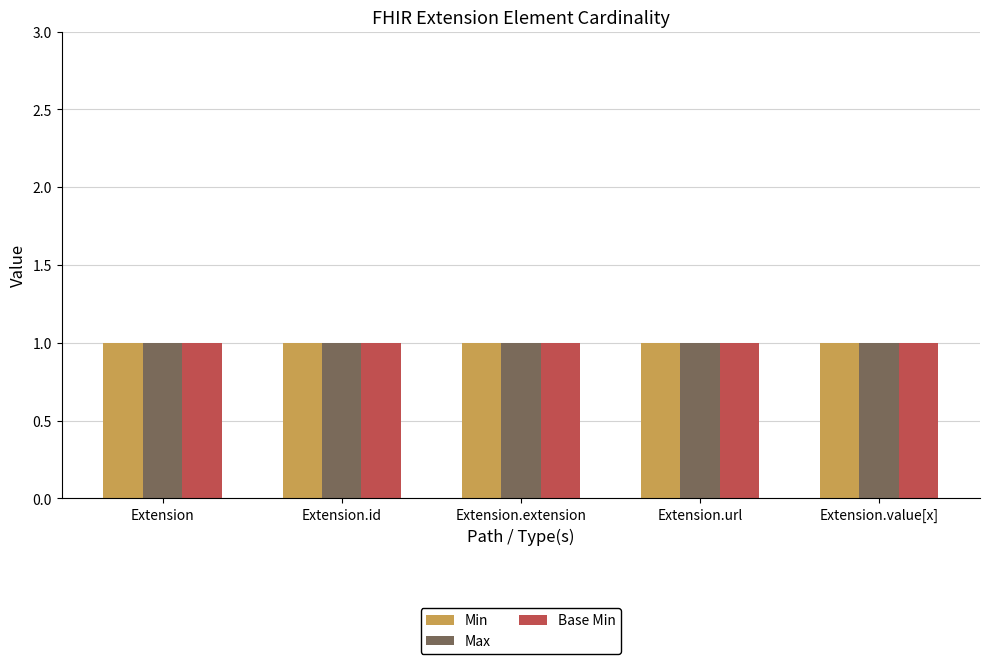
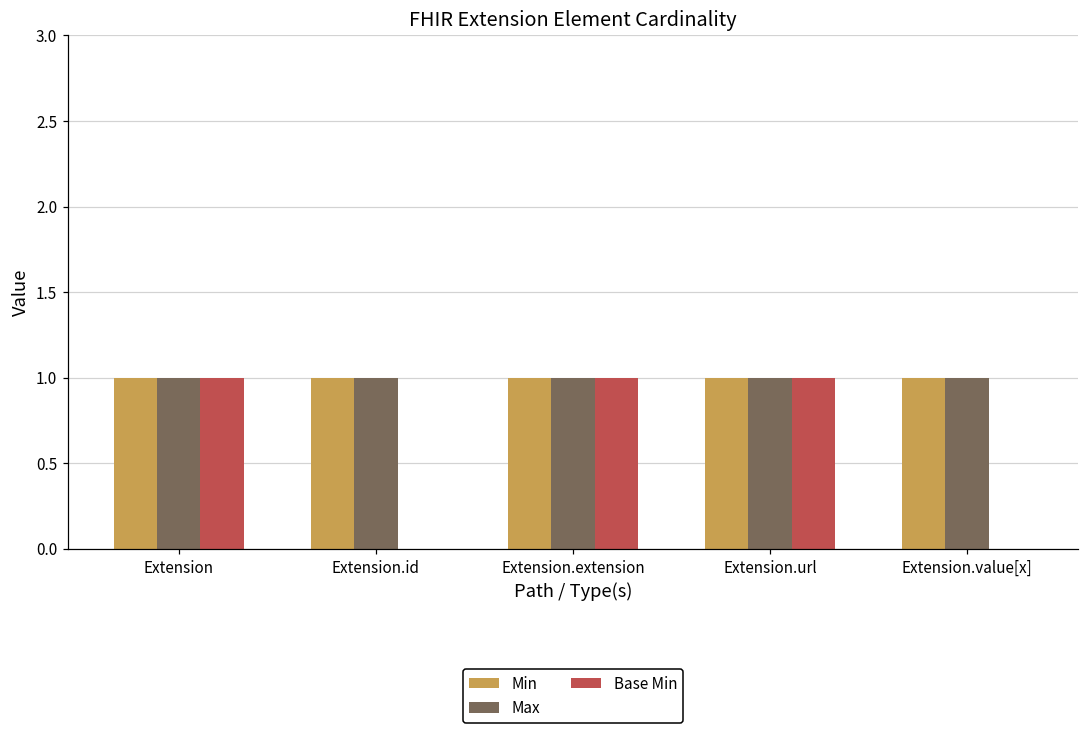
Base Min, Extension.id: 1 -> 0
Base Min, Extension.value[x]: 1 -> 0
